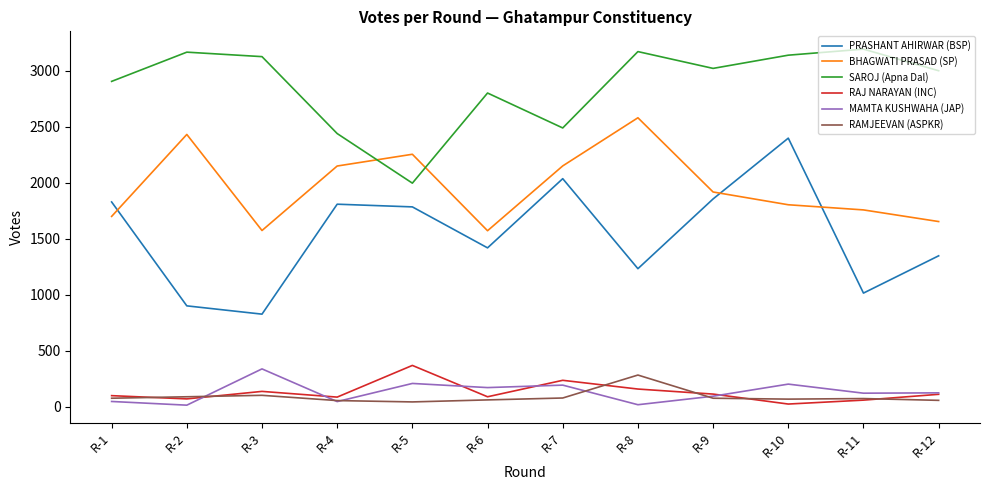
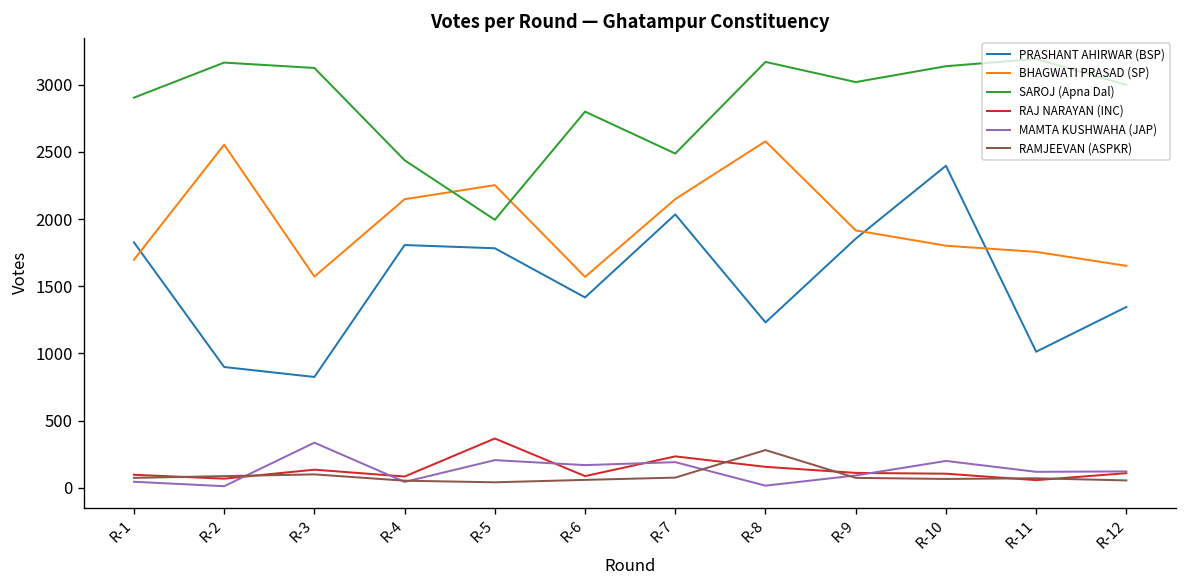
BHAGWATI PRASAD (SP), R-2: 2430 -> 2550
RAJ NARAYAN (INC), R-10: 20 -> 110
